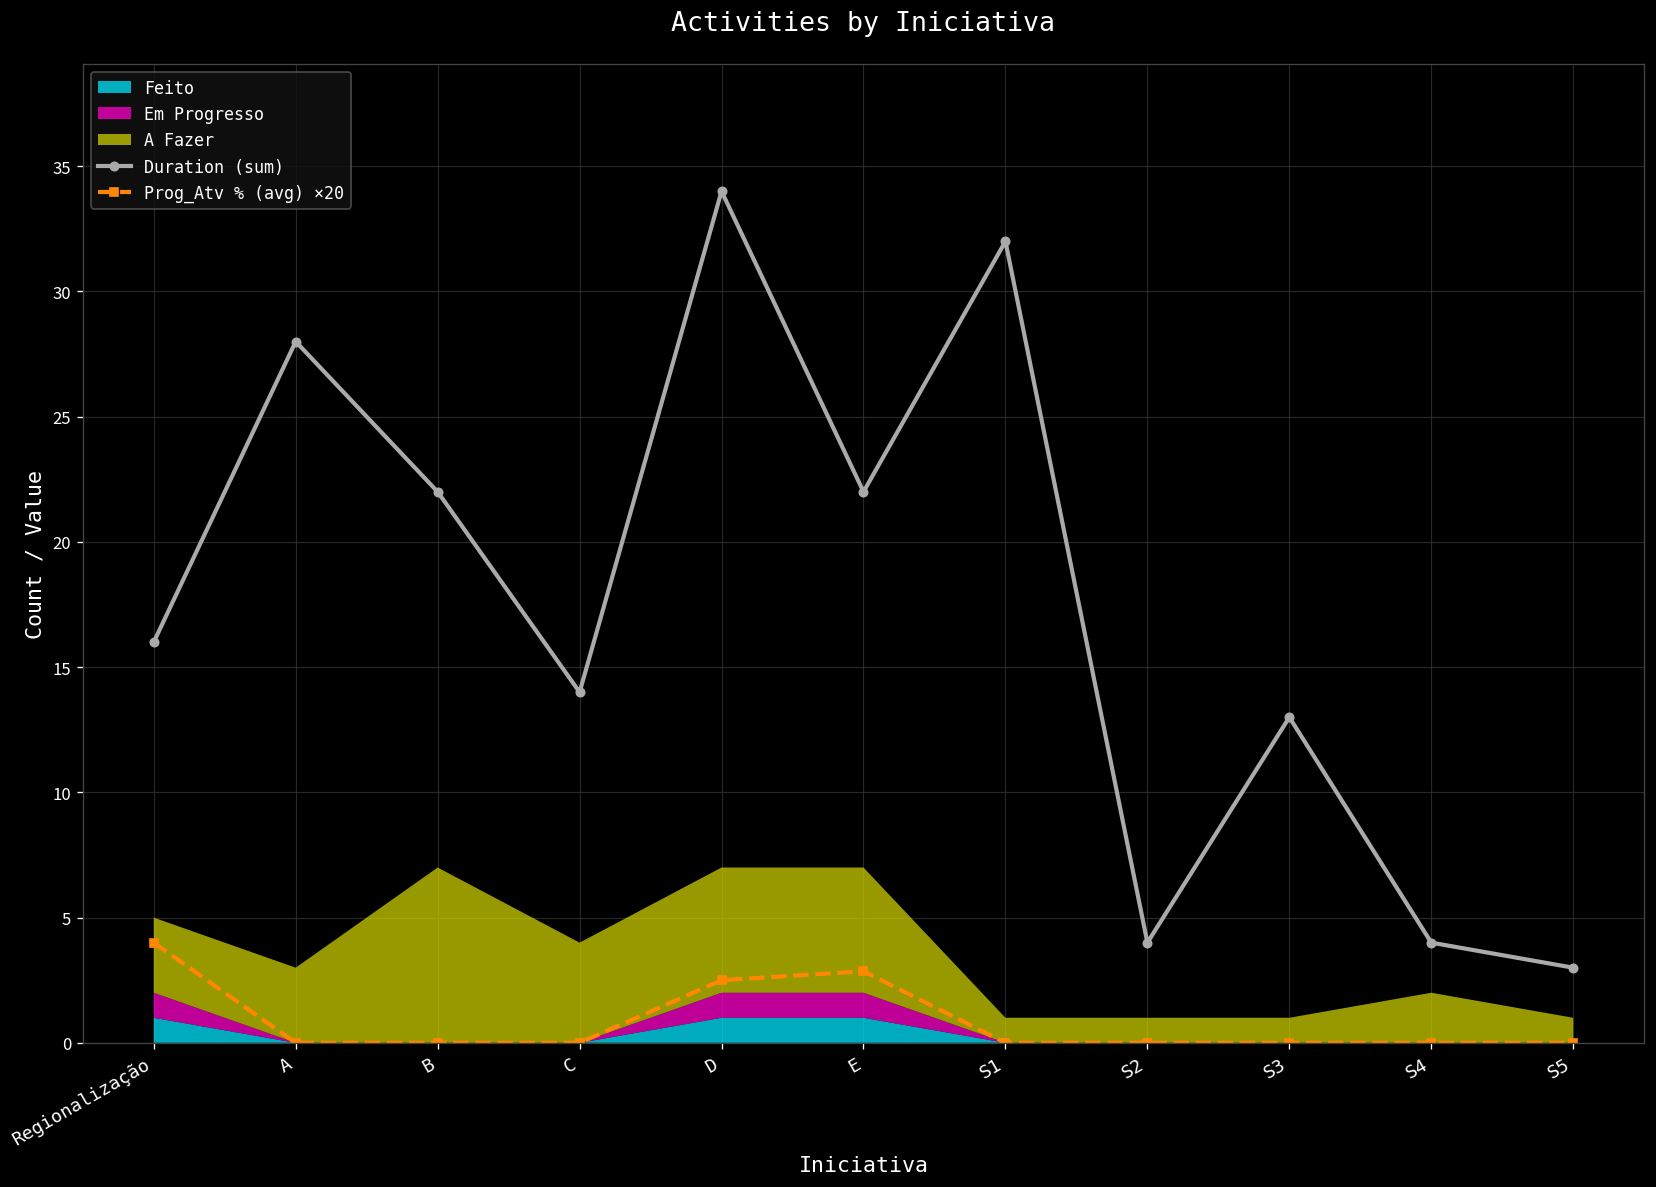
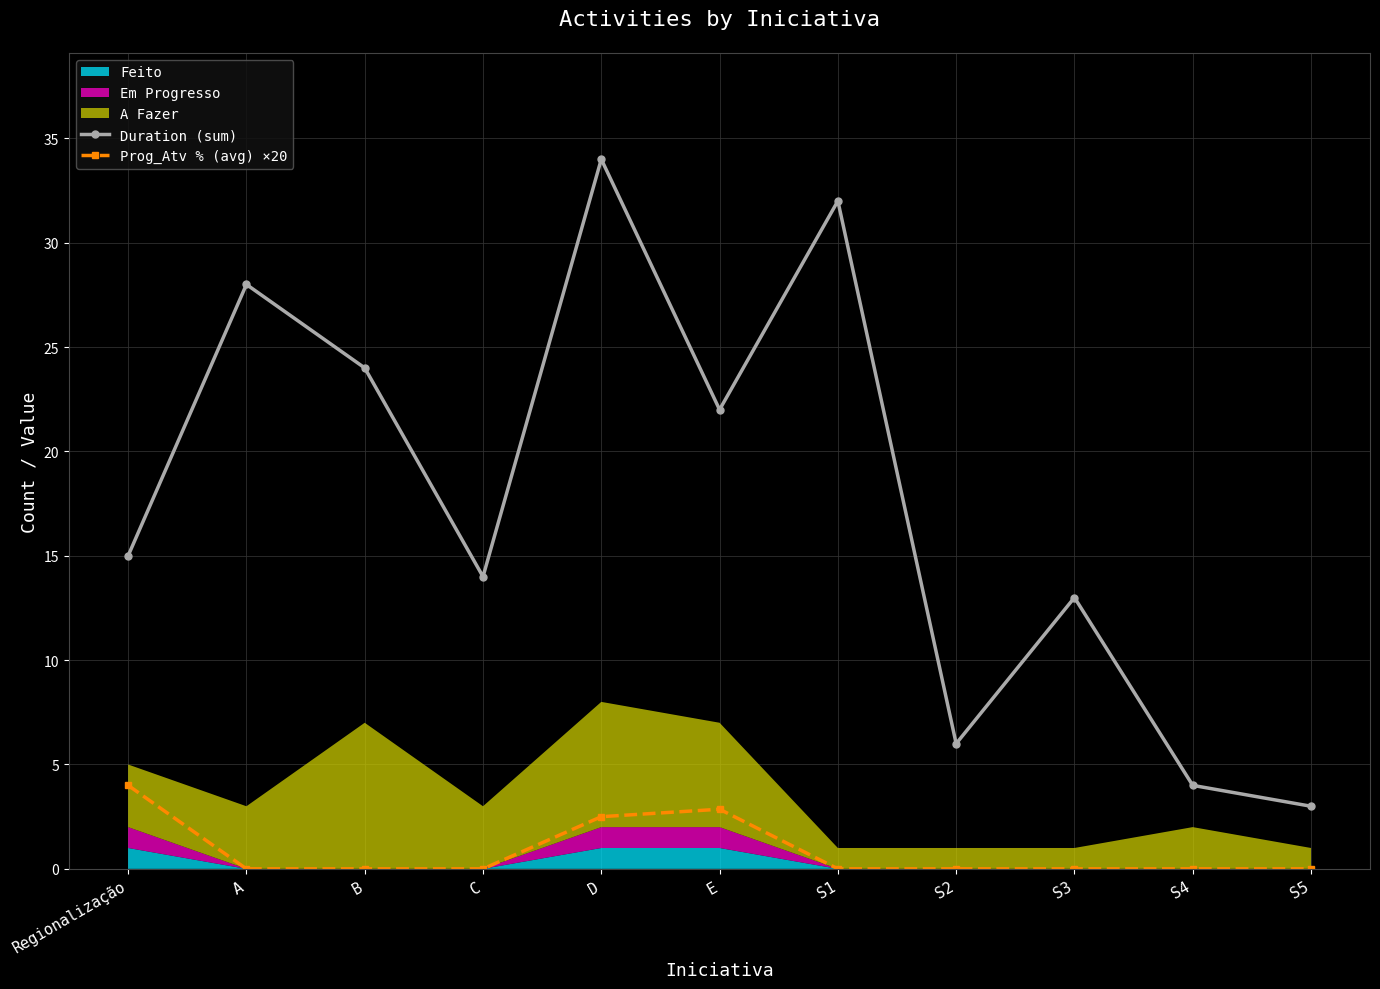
Duration (sum), Regionalização: 16 -> 15
Duration (sum), B: 22 -> 24
A Fazer, C: 4 -> 3
A Fazer, D: 5 -> 6
Duration (sum), S2: 4 -> 6
